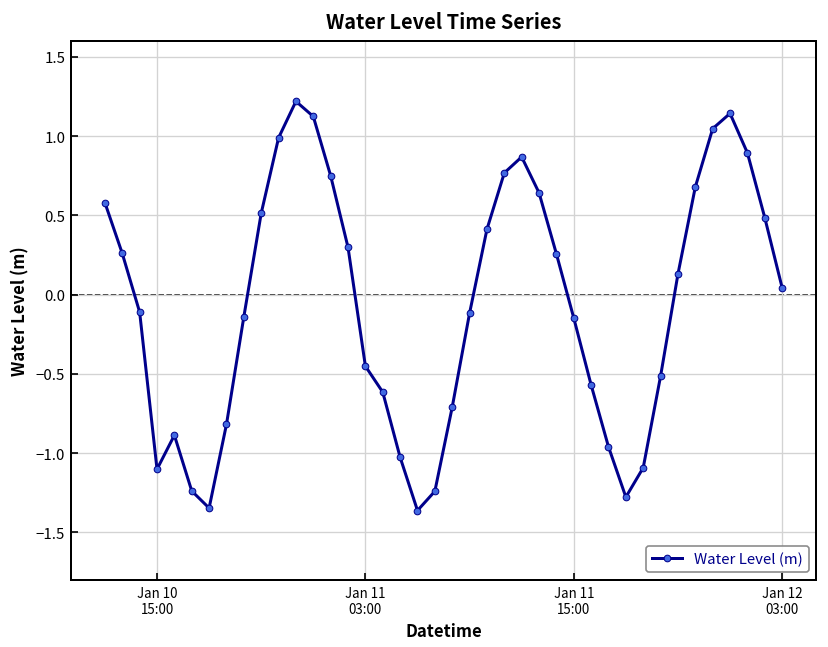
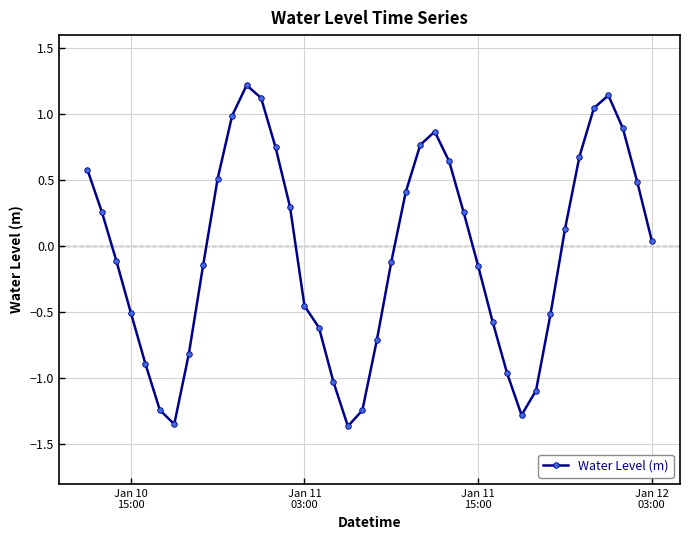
Jan 10 15:00: -1.10 -> -0.50
